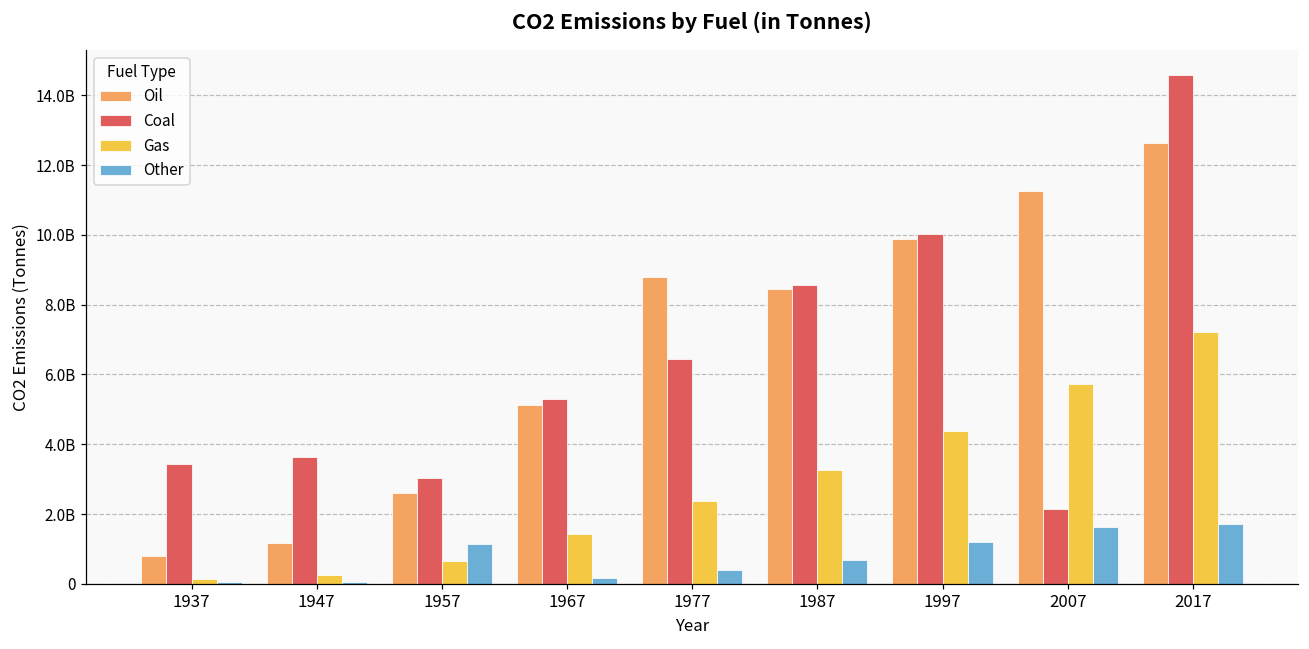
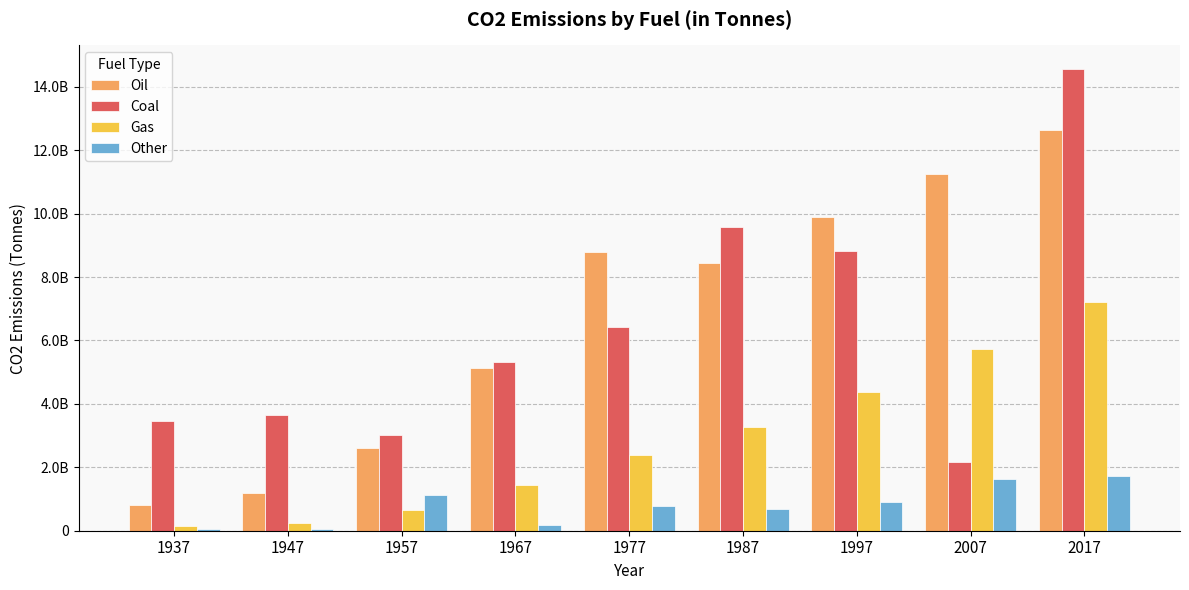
Other, 1977: 400000000 -> 800000000
Coal, 1987: 8600000000 -> 9600000000
Coal, 1997: 10000000000 -> 8800000000
Other, 1997: 1200000000 -> 900000000
